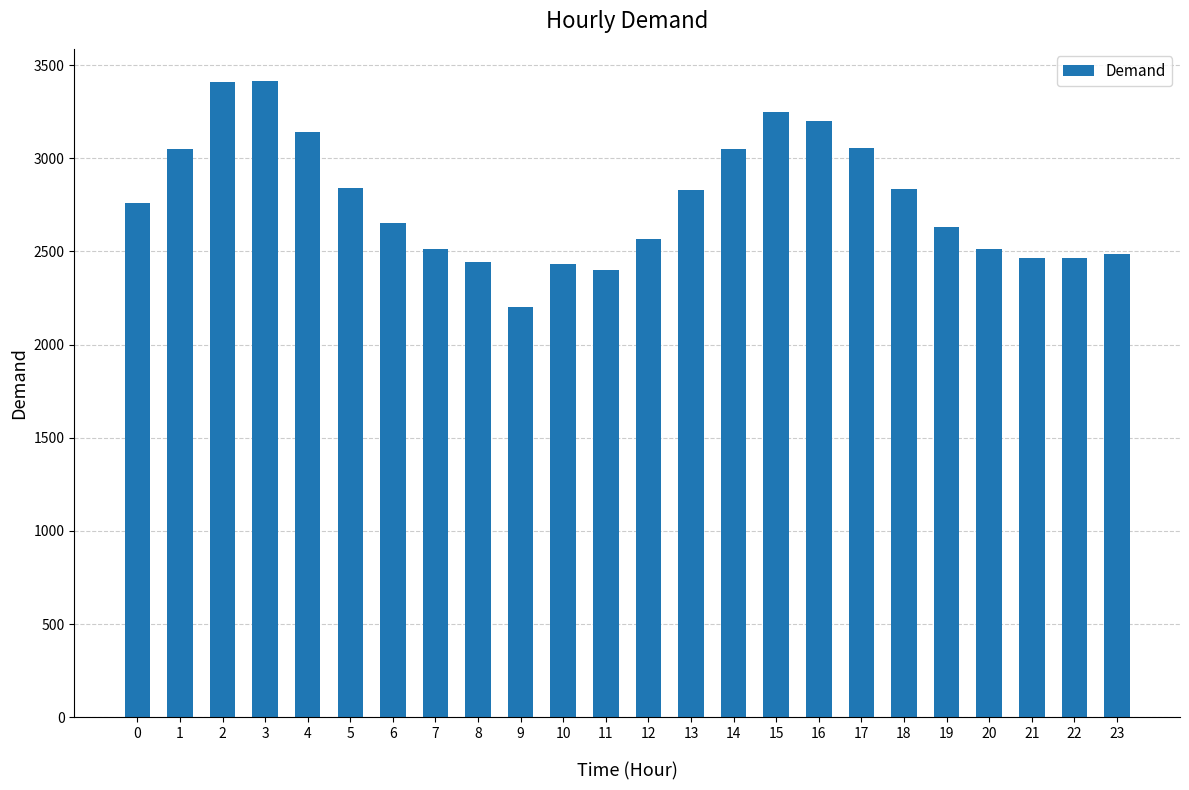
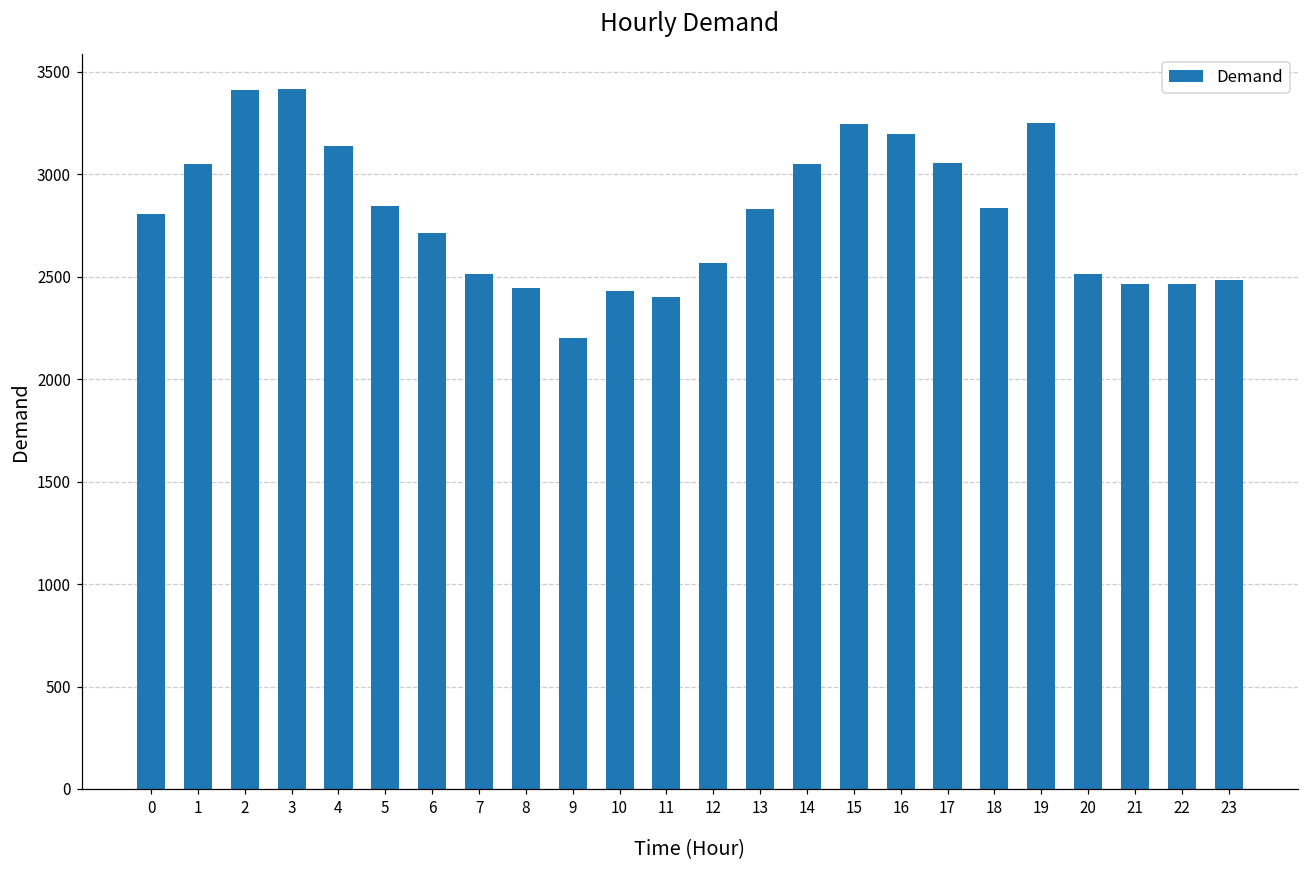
0: 2760 -> 2810
6: 2660 -> 2710
19: 2630 -> 3250
